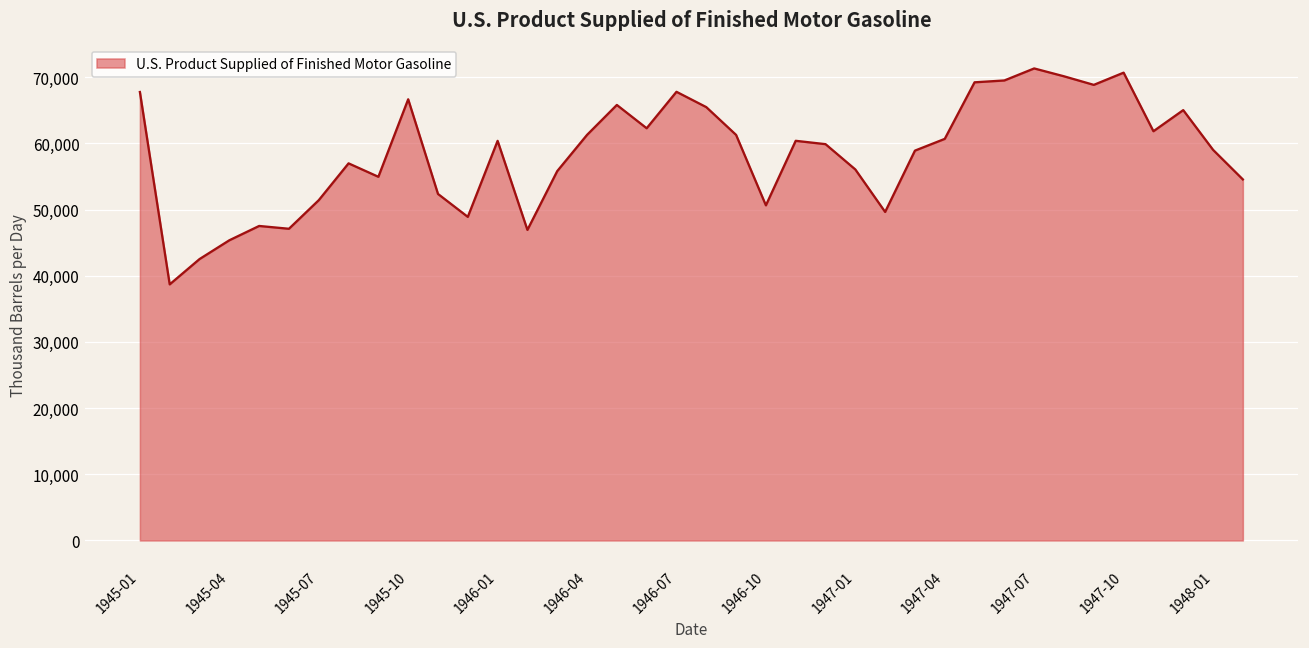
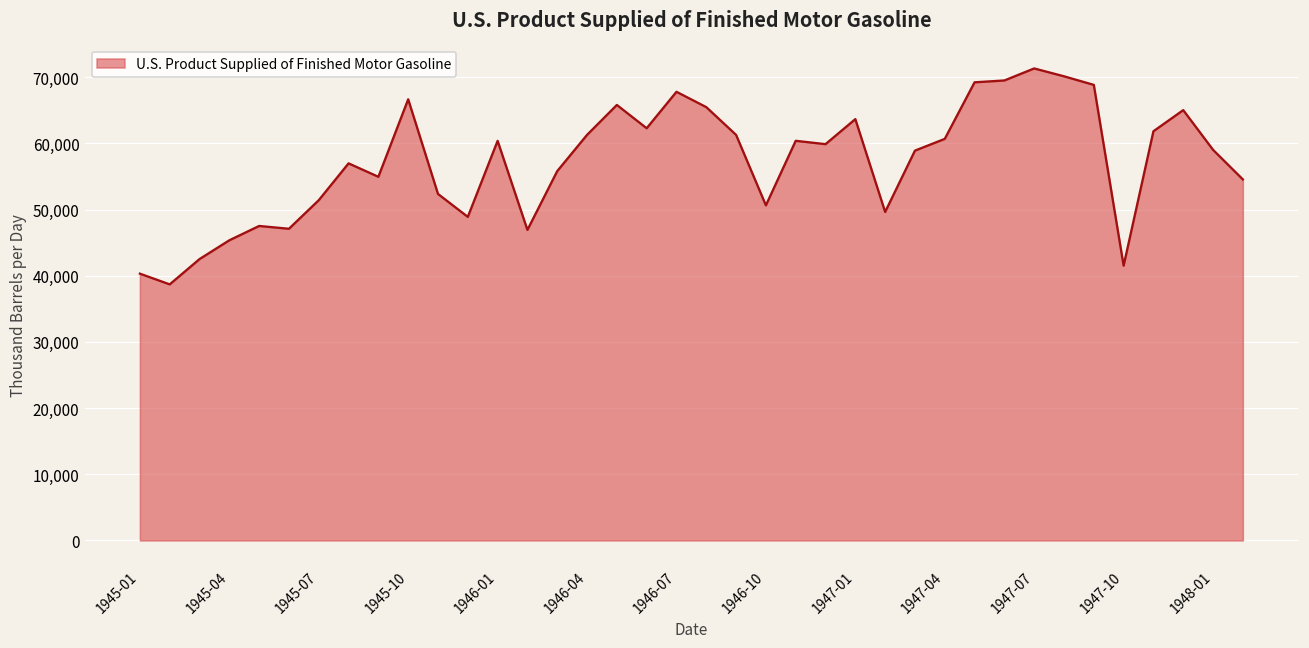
1945-01: 68,000 -> 40,000
1947-01: 56,000 -> 64,000
1947-10: 71,000 -> 42,000
